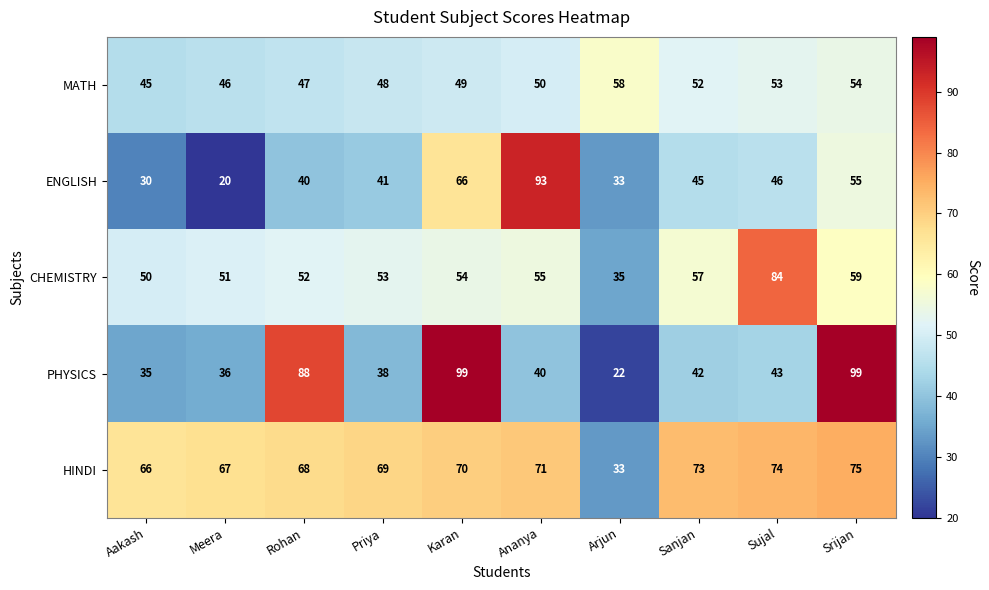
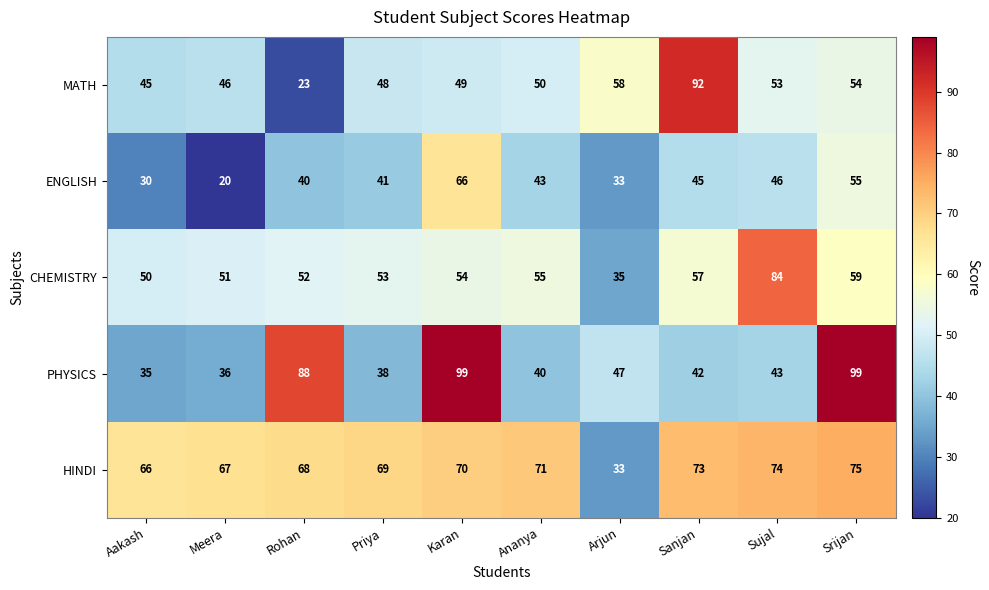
MATH, Rohan: 47 -> 23
MATH, Sanjan: 52 -> 92
ENGLISH, Ananya: 93 -> 43
PHYSICS, Arjun: 22 -> 47
